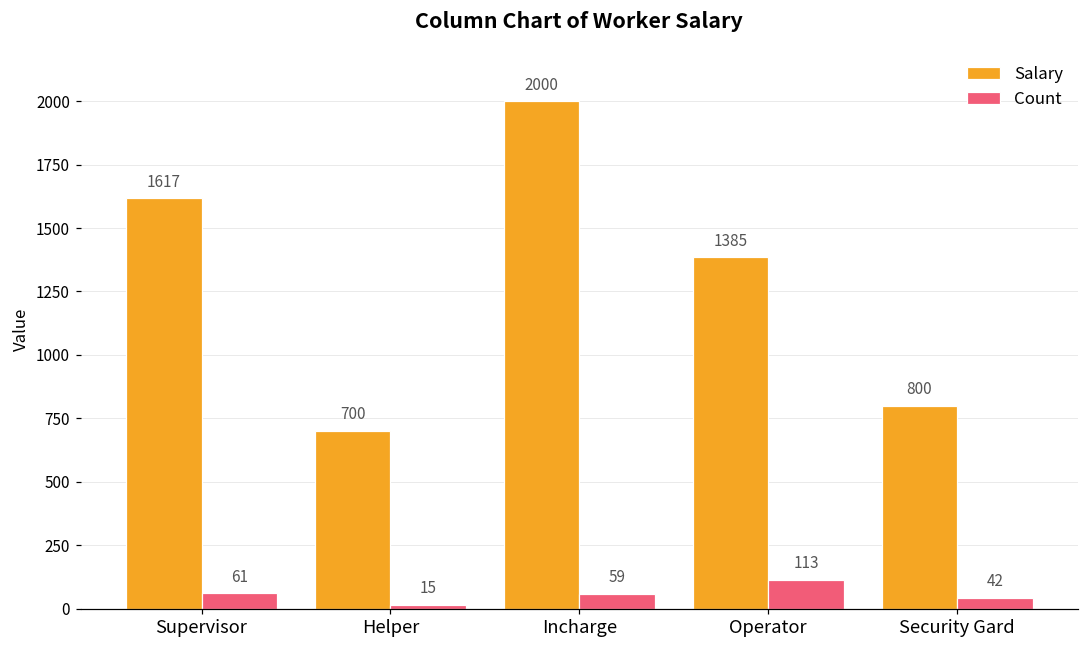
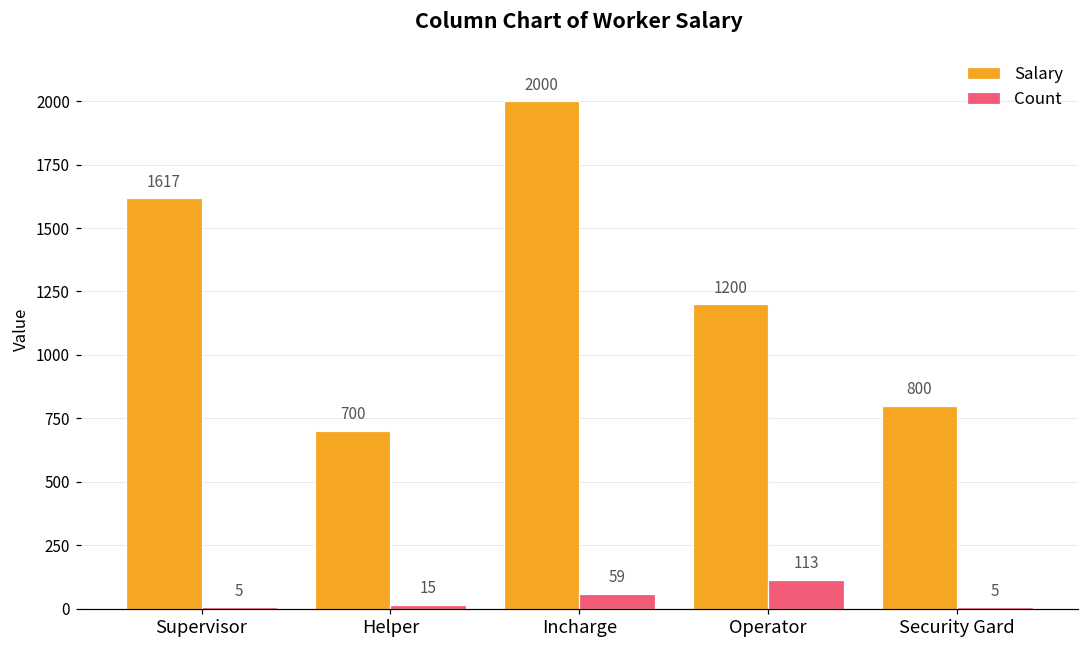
Count, Supervisor: 61 -> 5
Salary, Operator: 1385 -> 1200
Count, Security Gard: 42 -> 5
